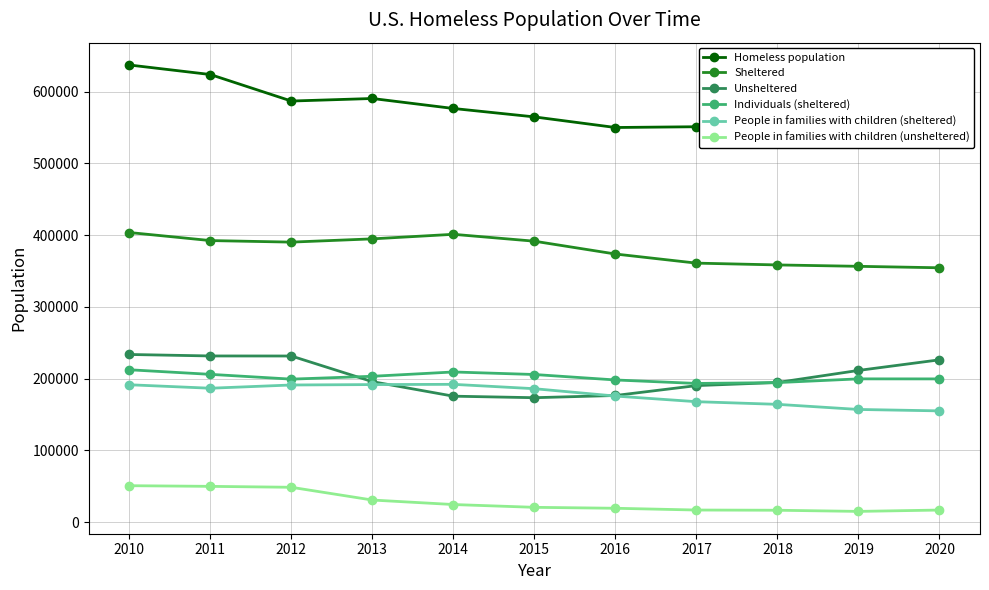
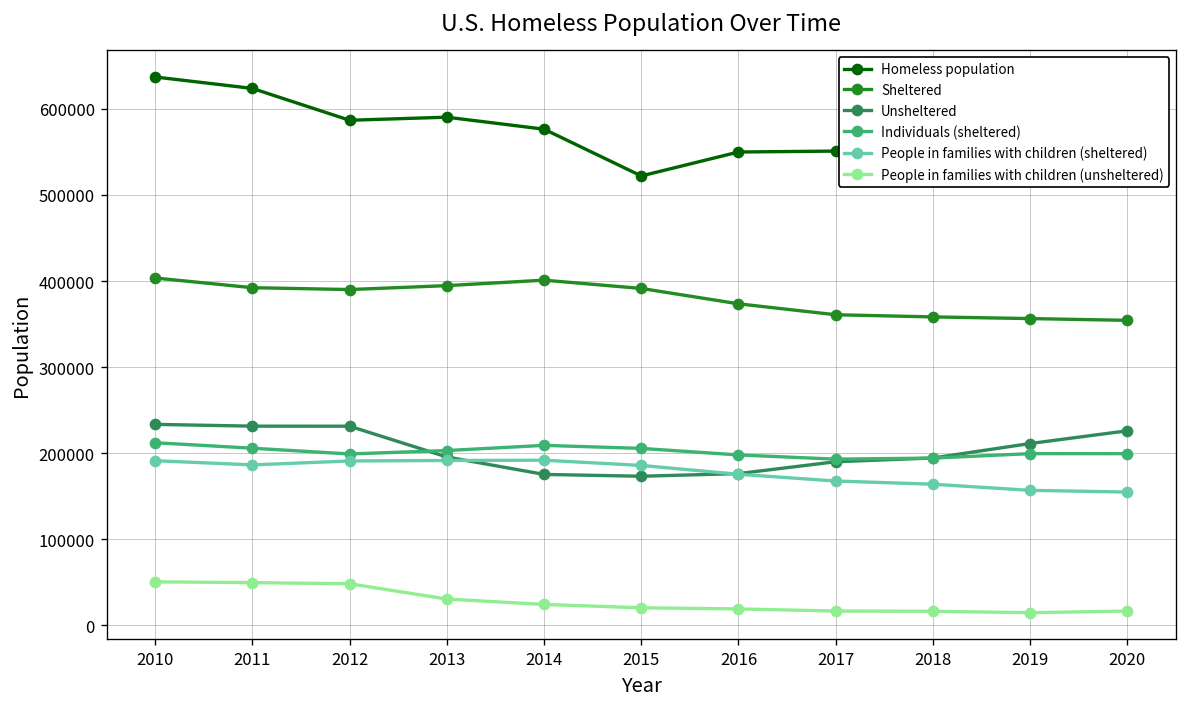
Homeless population, 2015: 560000 -> 520000
